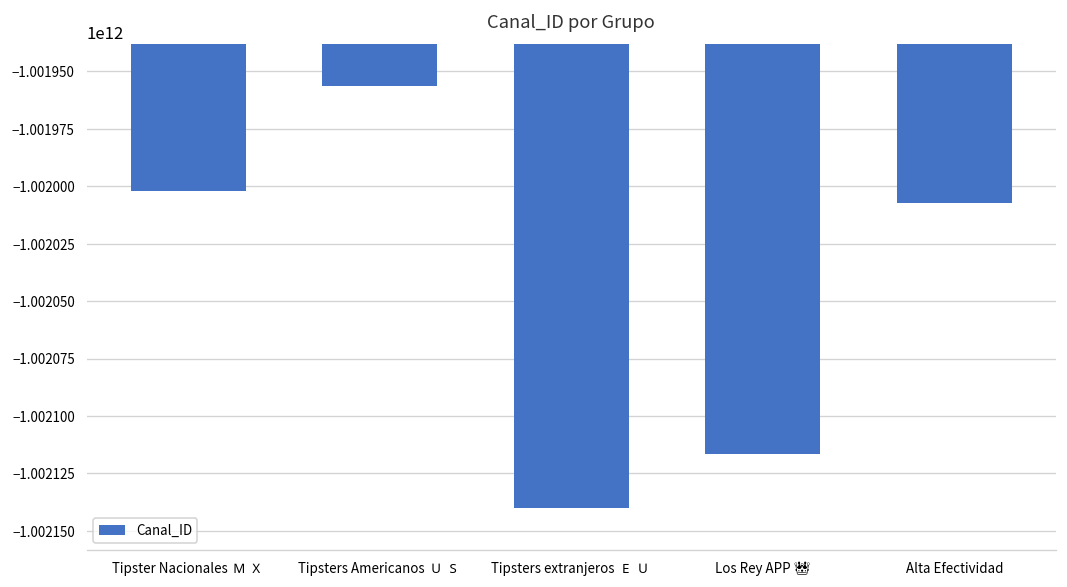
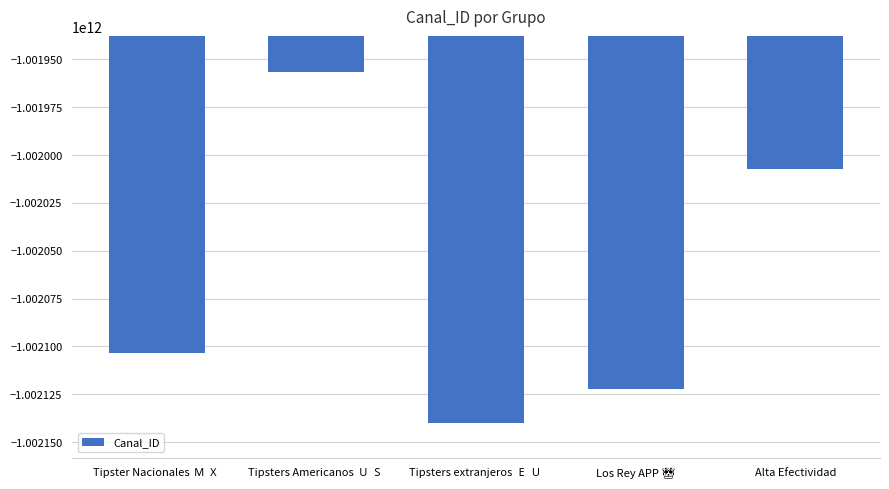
Tipster Nacionales 🇲🇽: -1002002000000 -> -1002104000000
Los Rey APP 👑: -1002117000000 -> -1002122000000
